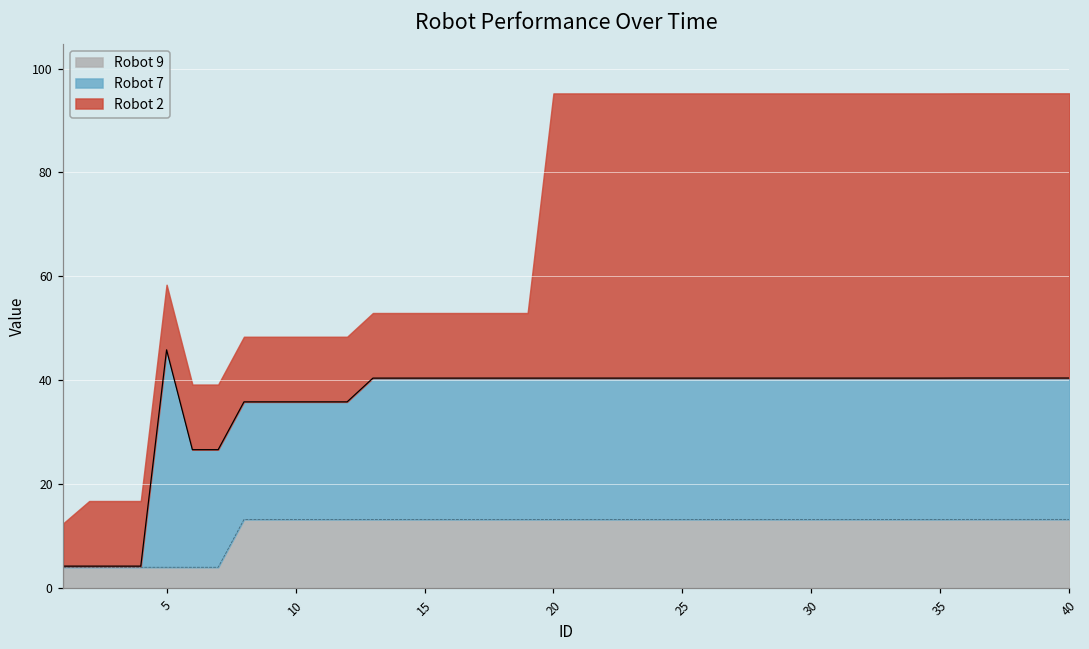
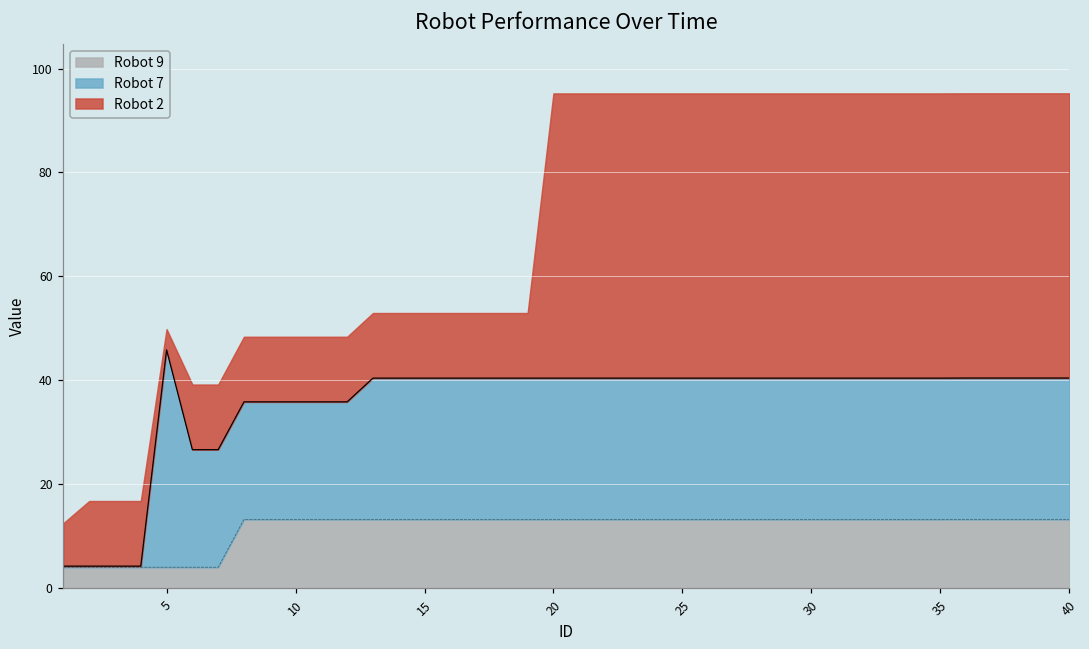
Robot 2, 5: 13 -> 4
